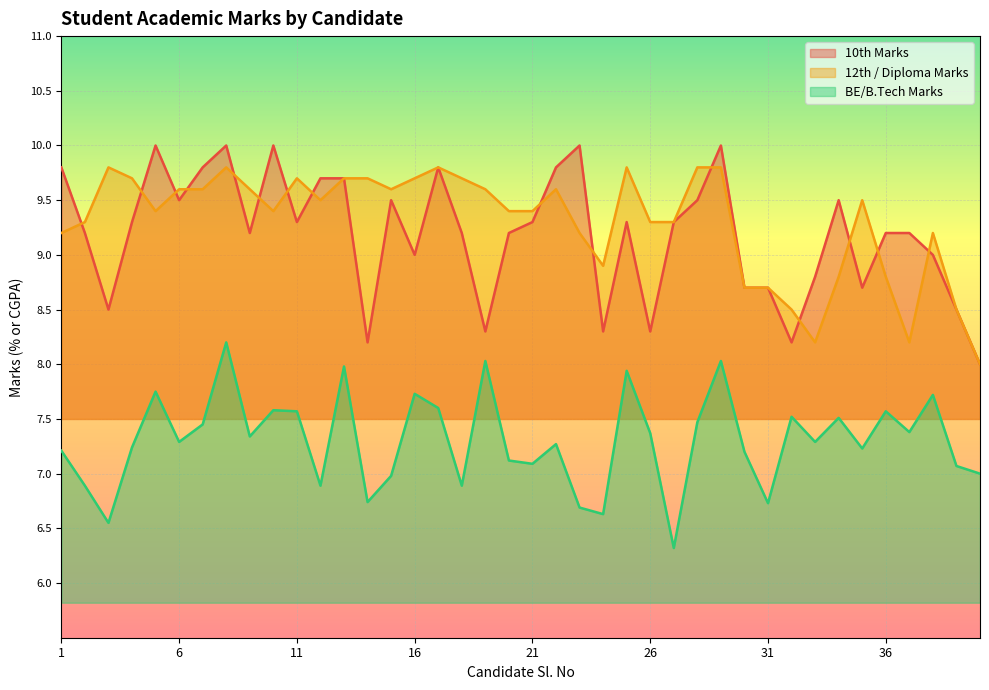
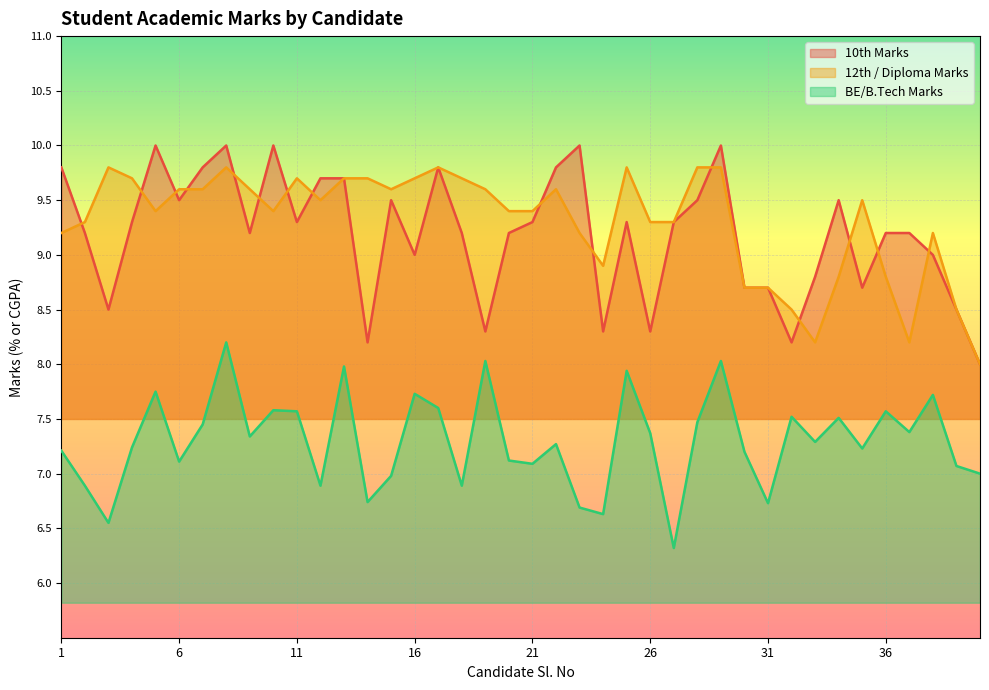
BE/B.Tech Marks, 6: 7.29 -> 7.11
